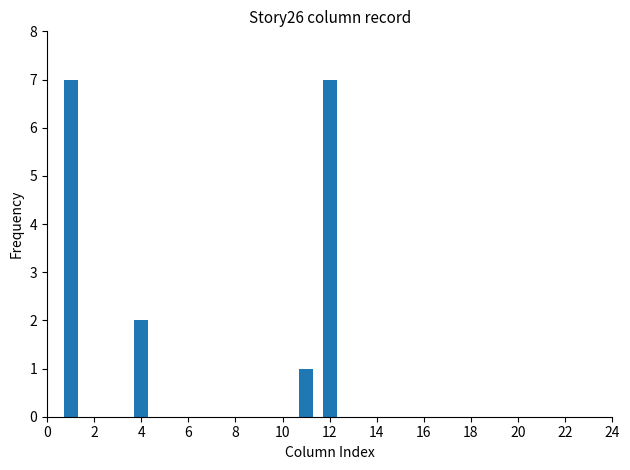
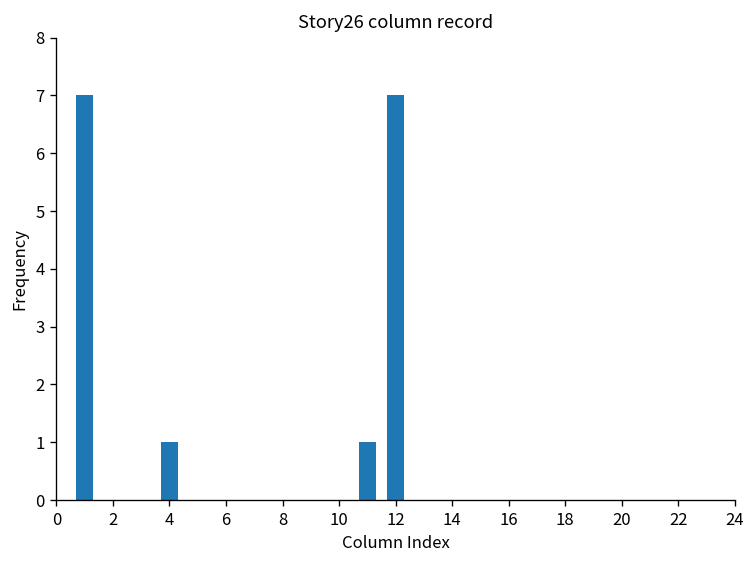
4: 2 -> 1
